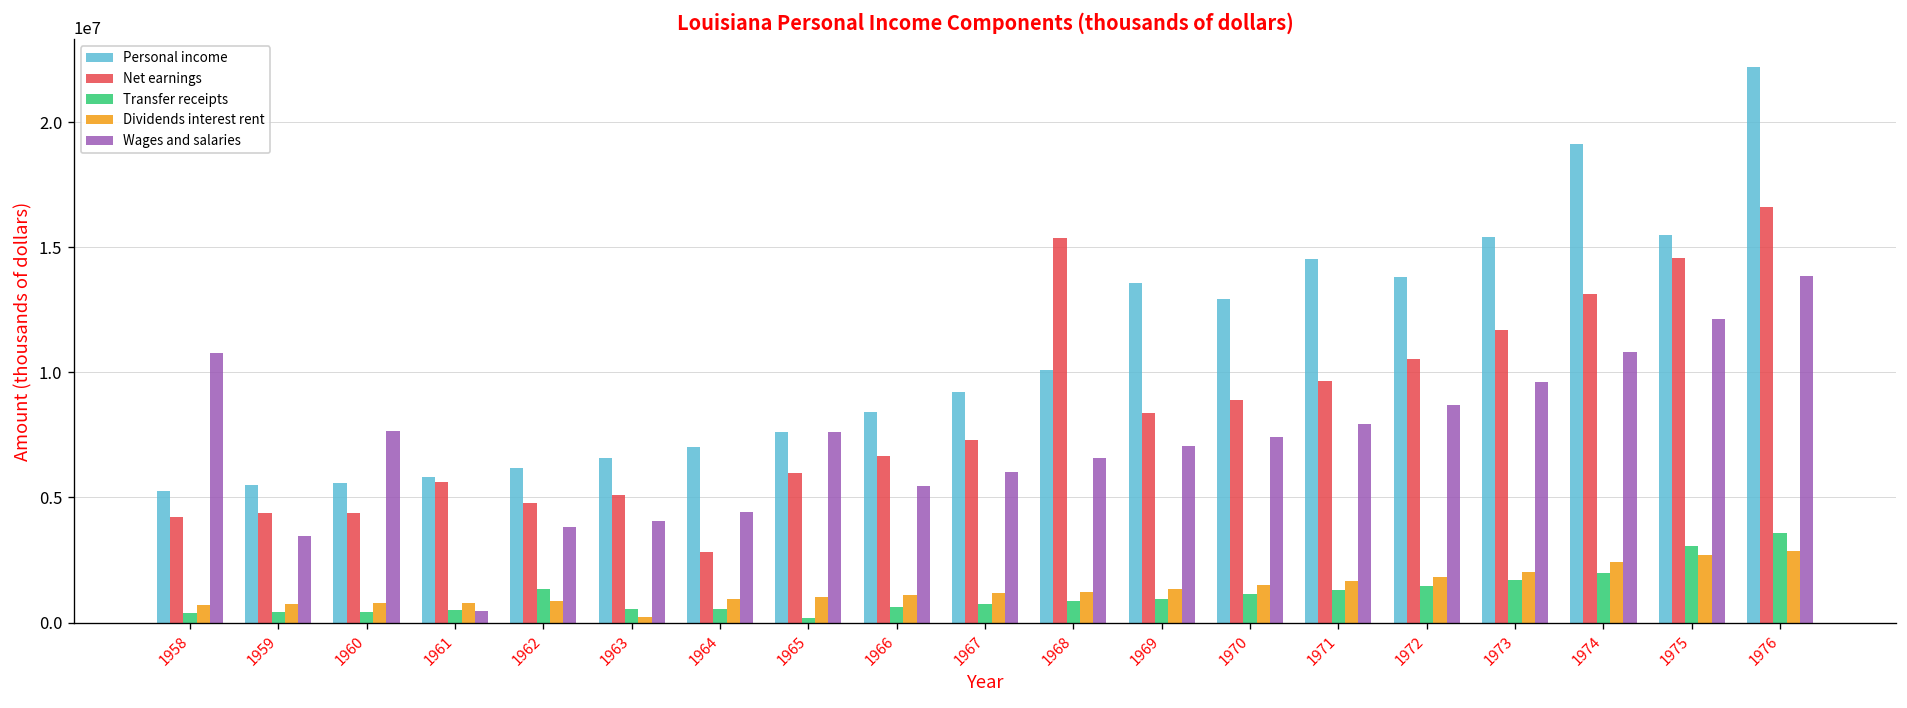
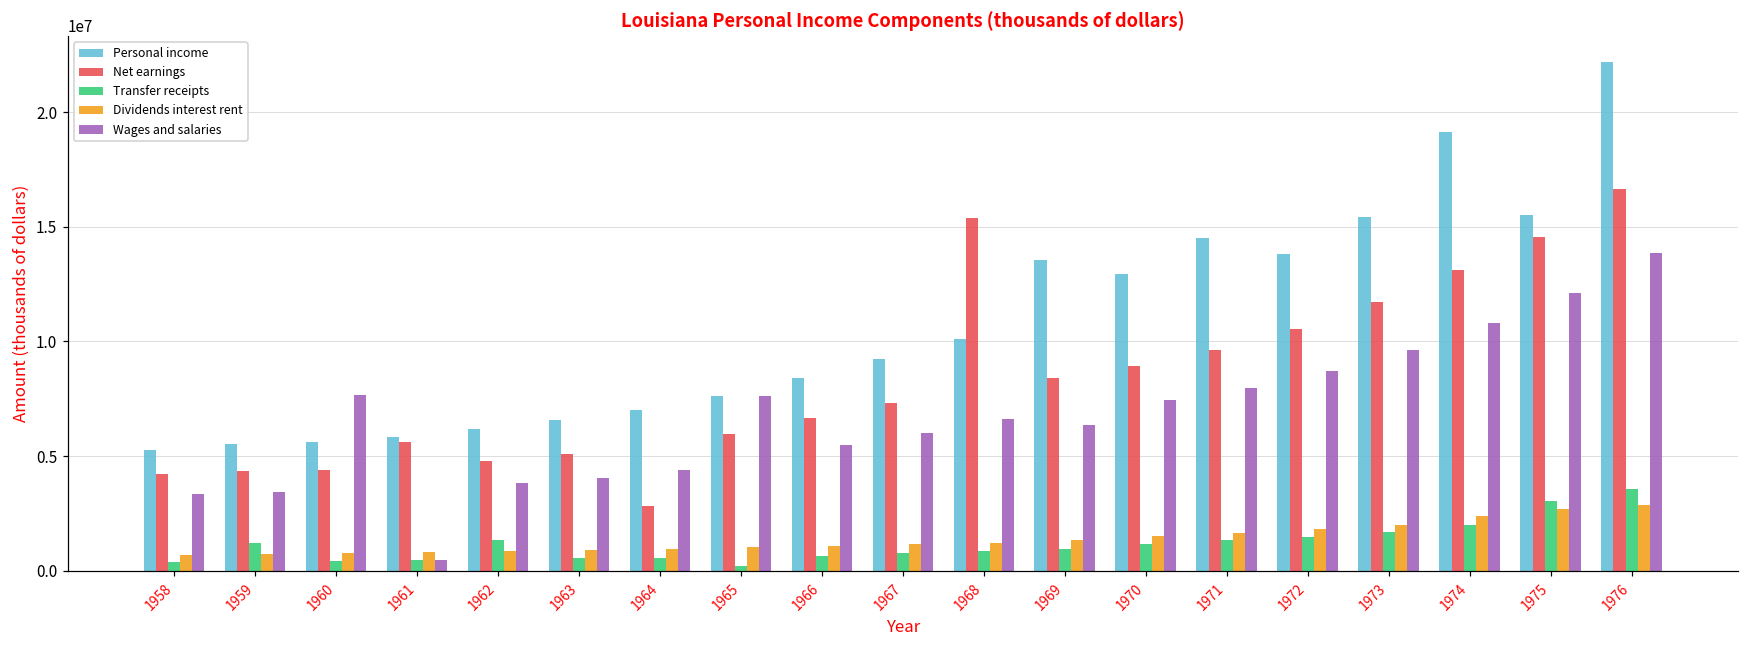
Wages and salaries, 1958: 10800000 -> 3300000
Transfer receipts, 1959: 400000 -> 1200000
Dividends interest rent, 1963: 200000 -> 900000
Wages and salaries, 1969: 7000000 -> 6400000
